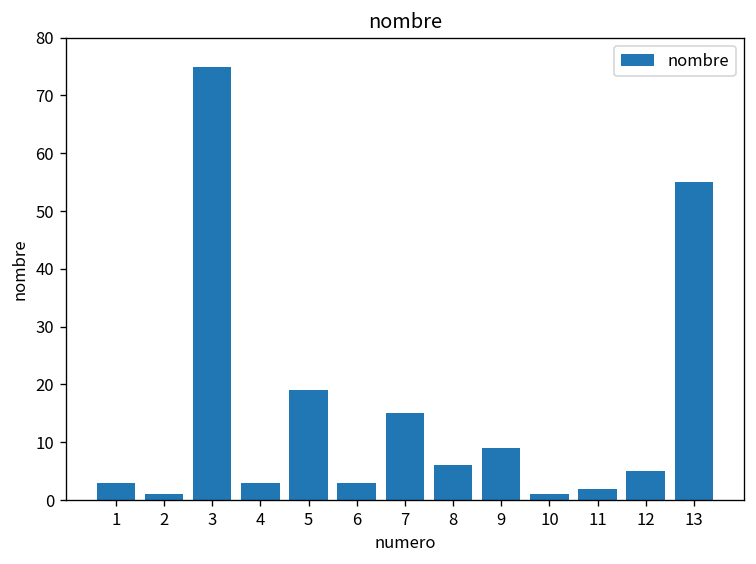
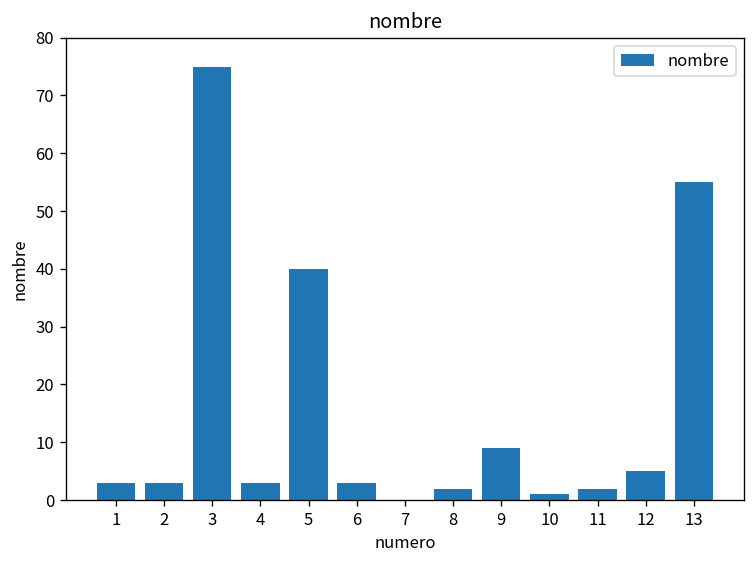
2: 1 -> 3
5: 19 -> 40
7: 15 -> 0
8: 6 -> 2
